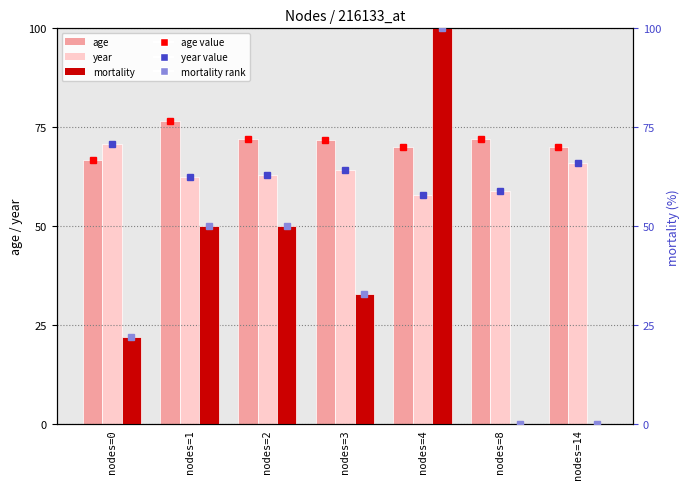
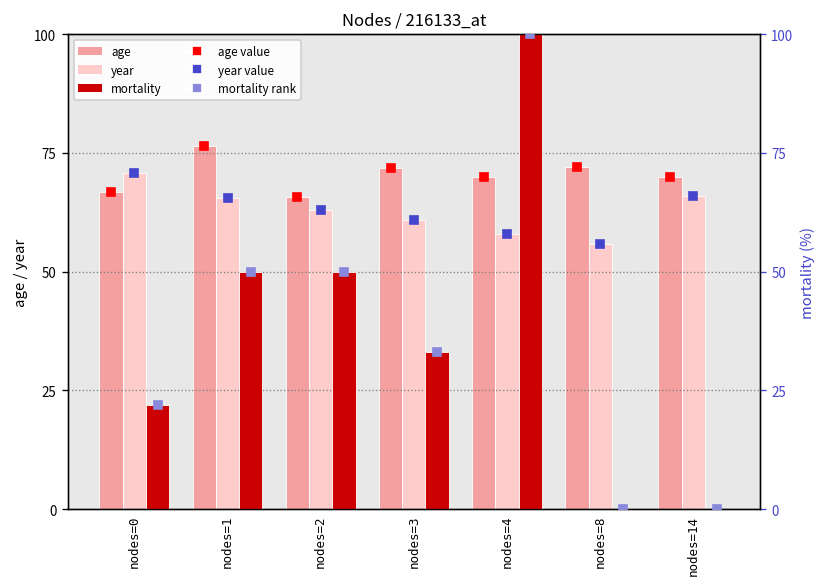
year, nodes=1: 63 -> 66
age, nodes=2: 72 -> 66
year, nodes=3: 64 -> 61
year, nodes=8: 59 -> 56
